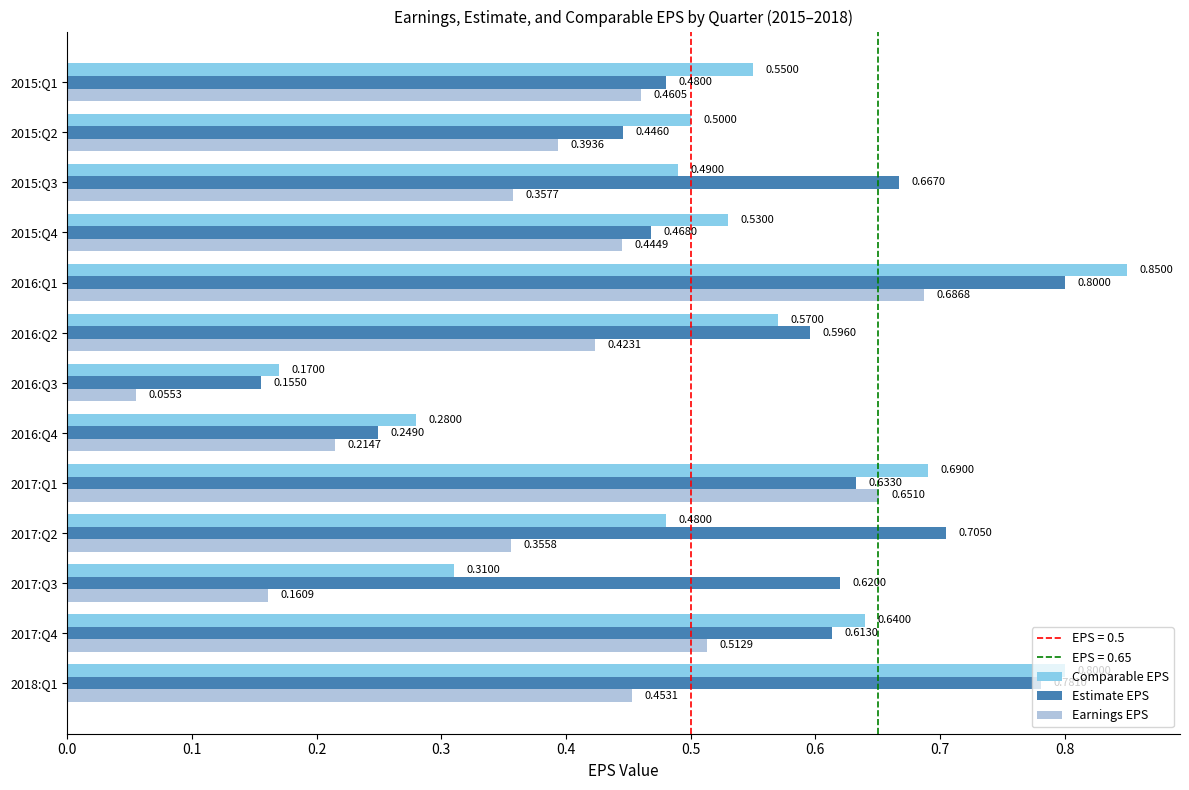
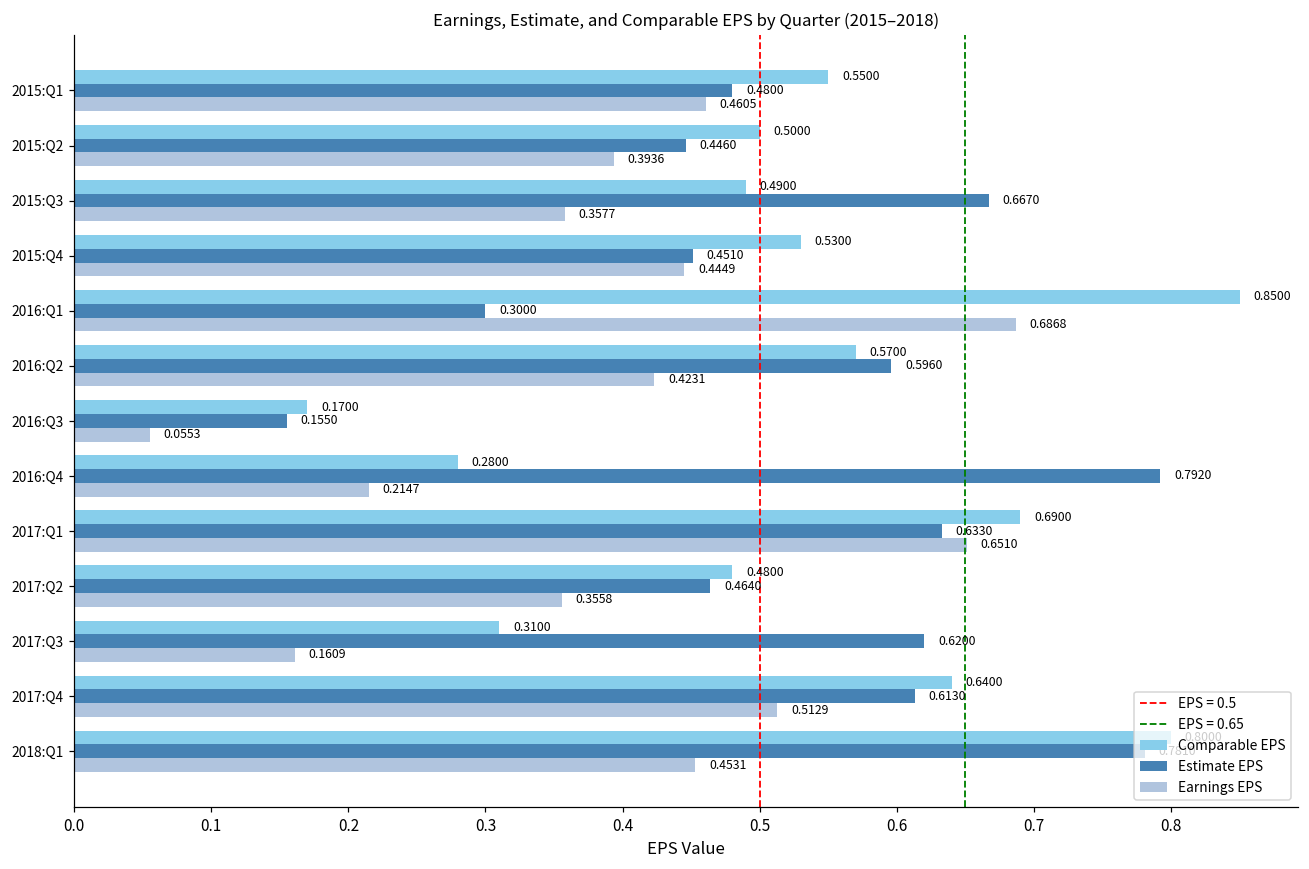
Estimate EPS, 2015:Q4: 0.4680 -> 0.4510
Estimate EPS, 2016:Q1: 0.8000 -> 0.3000
Estimate EPS, 2016:Q4: 0.2490 -> 0.7920
Estimate EPS, 2017:Q2: 0.7050 -> 0.4640
